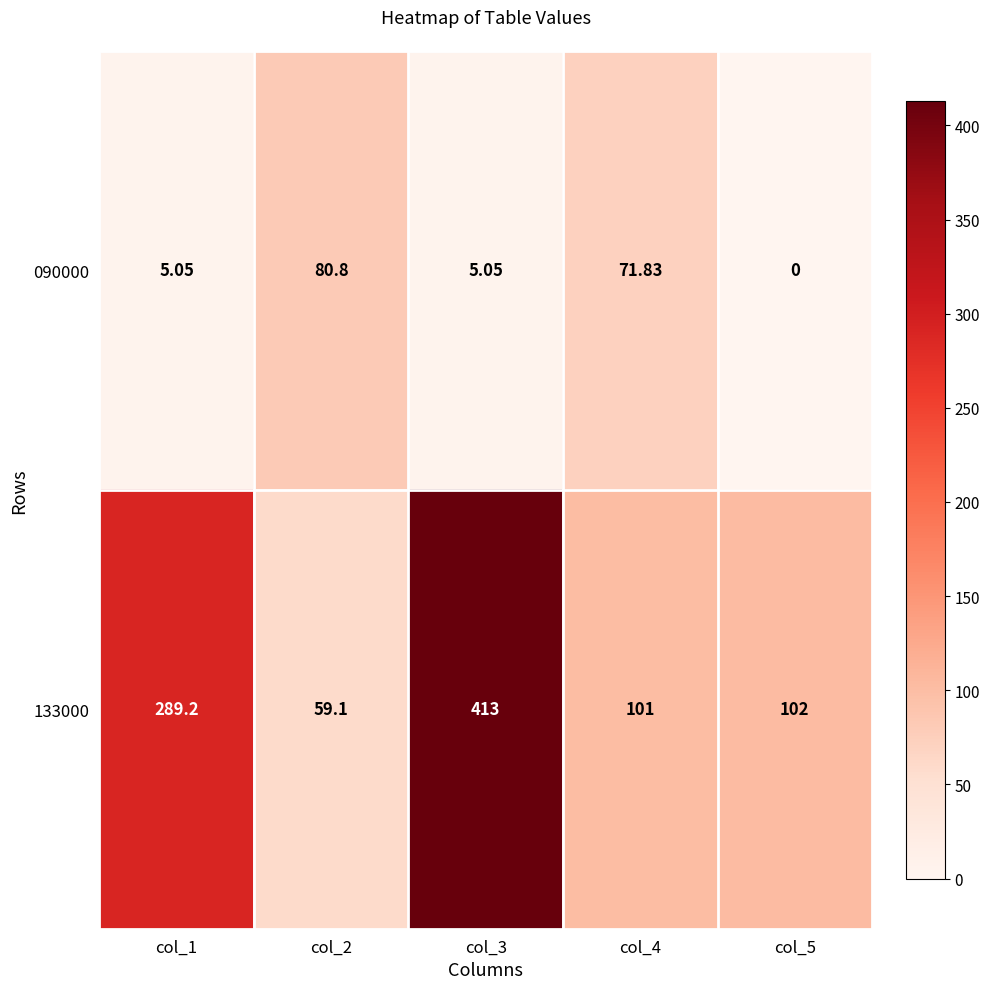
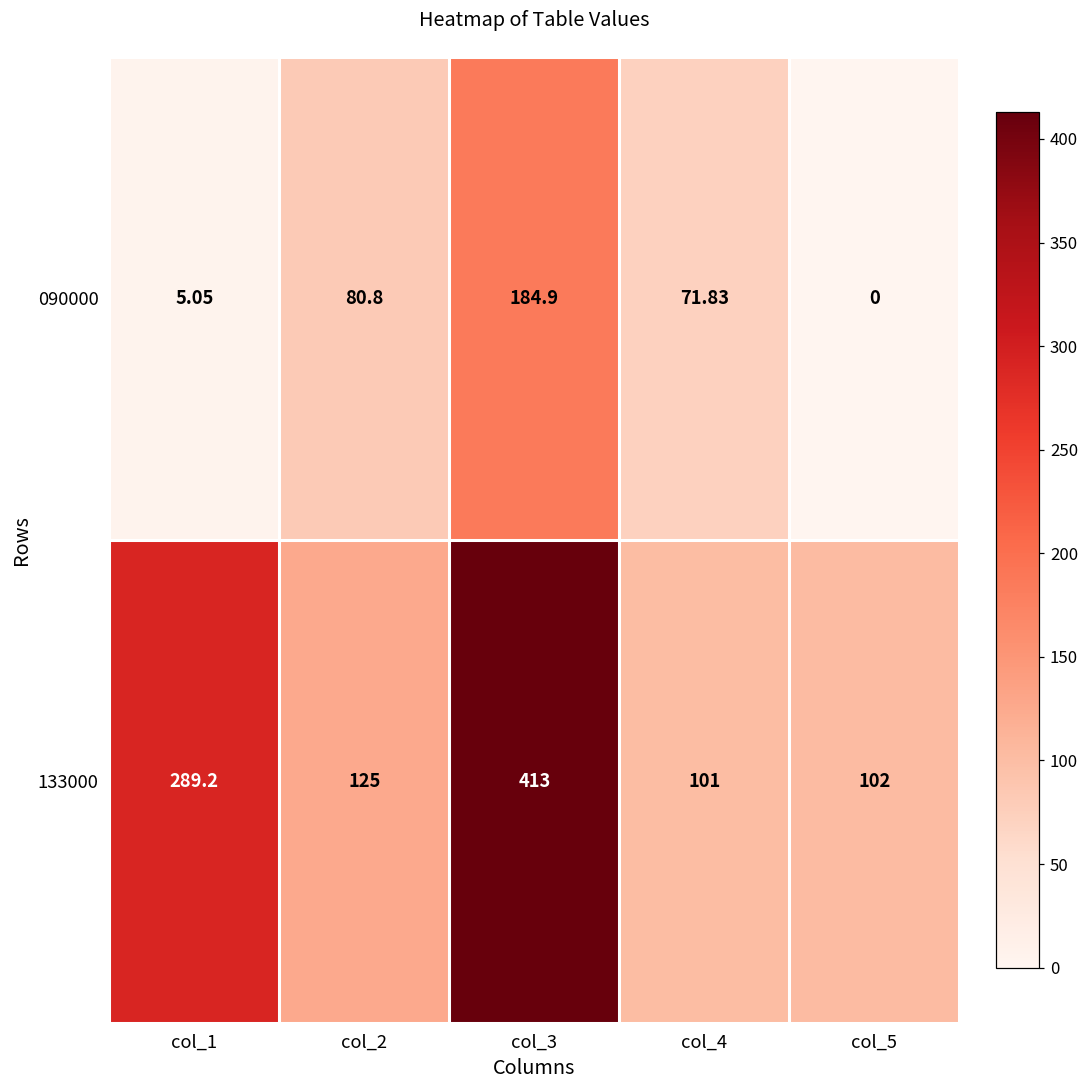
090000, col_3: 5.05 -> 184.9
133000, col_2: 59.1 -> 125
